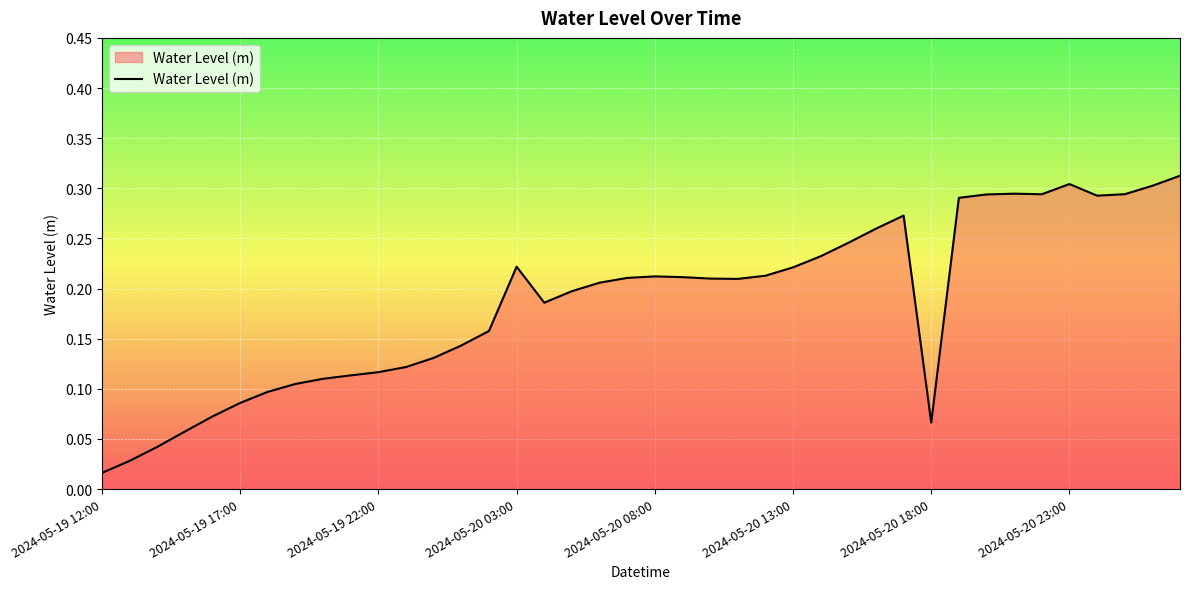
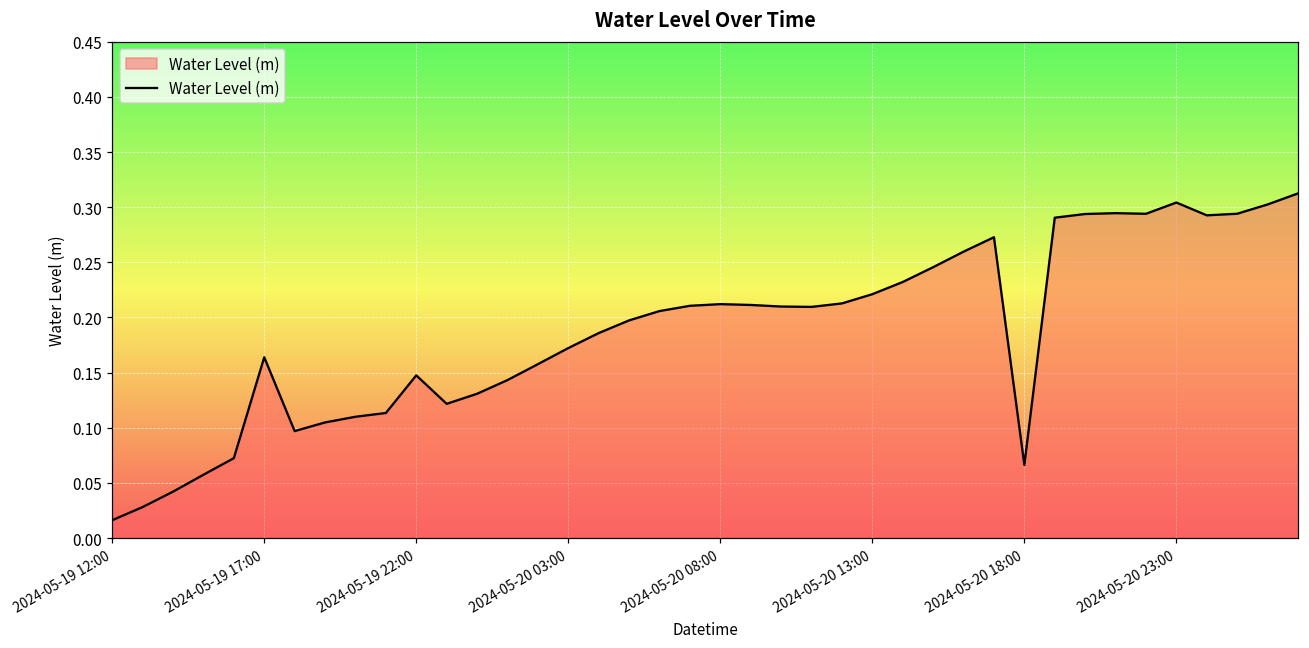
2024-05-19 17:00: 0.086 -> 0.164
2024-05-19 22:00: 0.117 -> 0.148
2024-05-20 03:00: 0.222 -> 0.172
